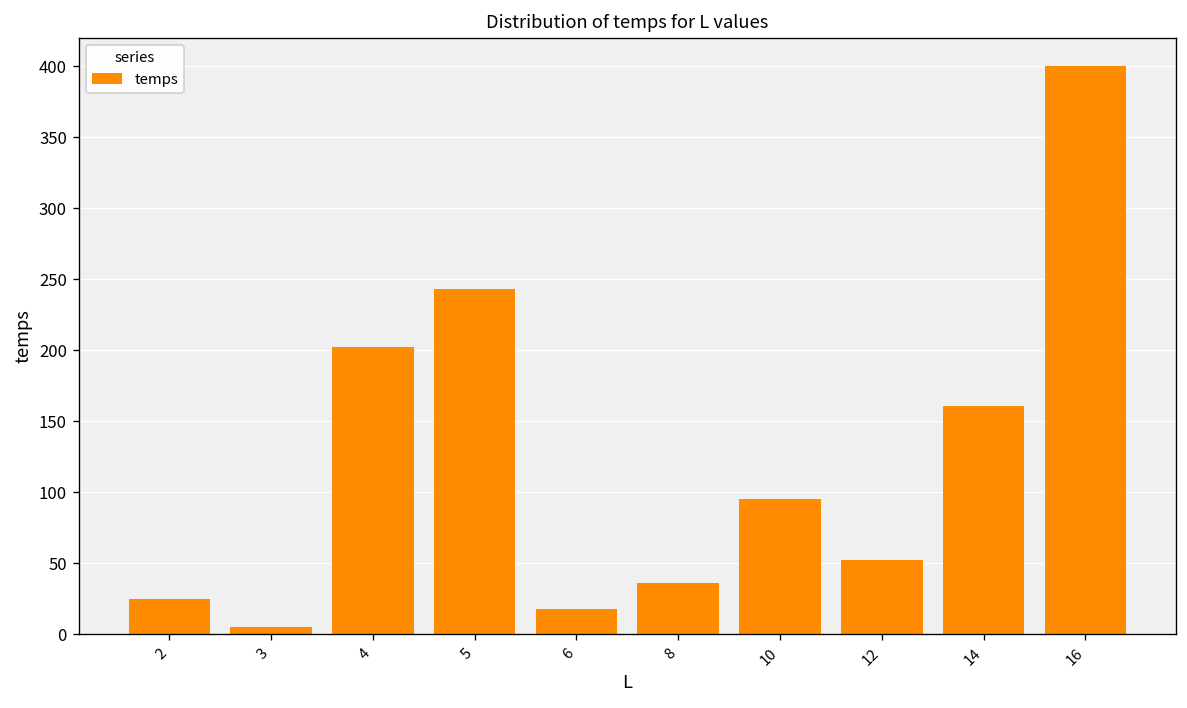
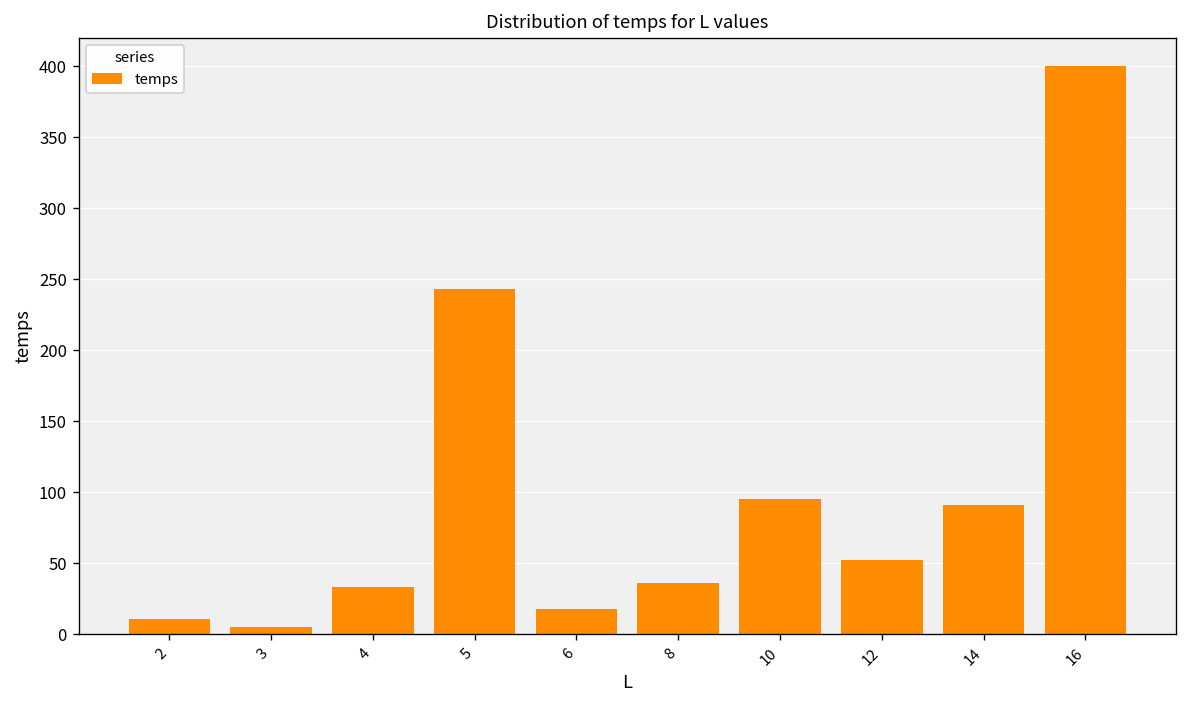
2: 25 -> 11
4: 202 -> 33
14: 161 -> 91
